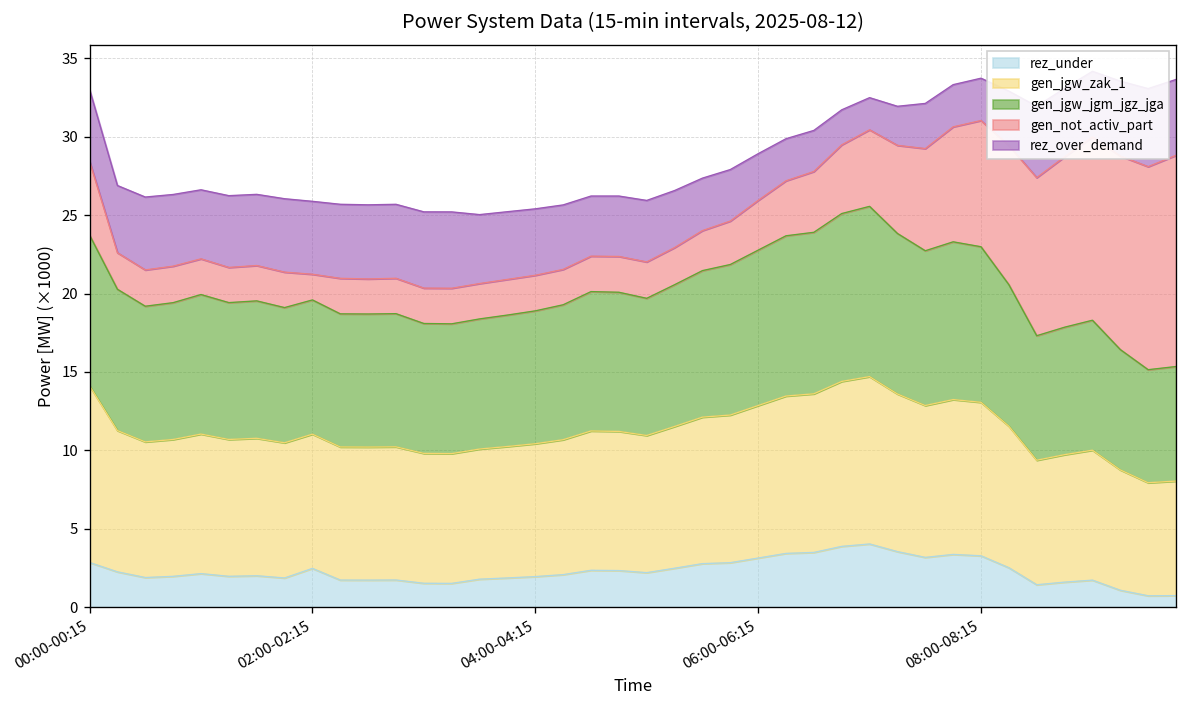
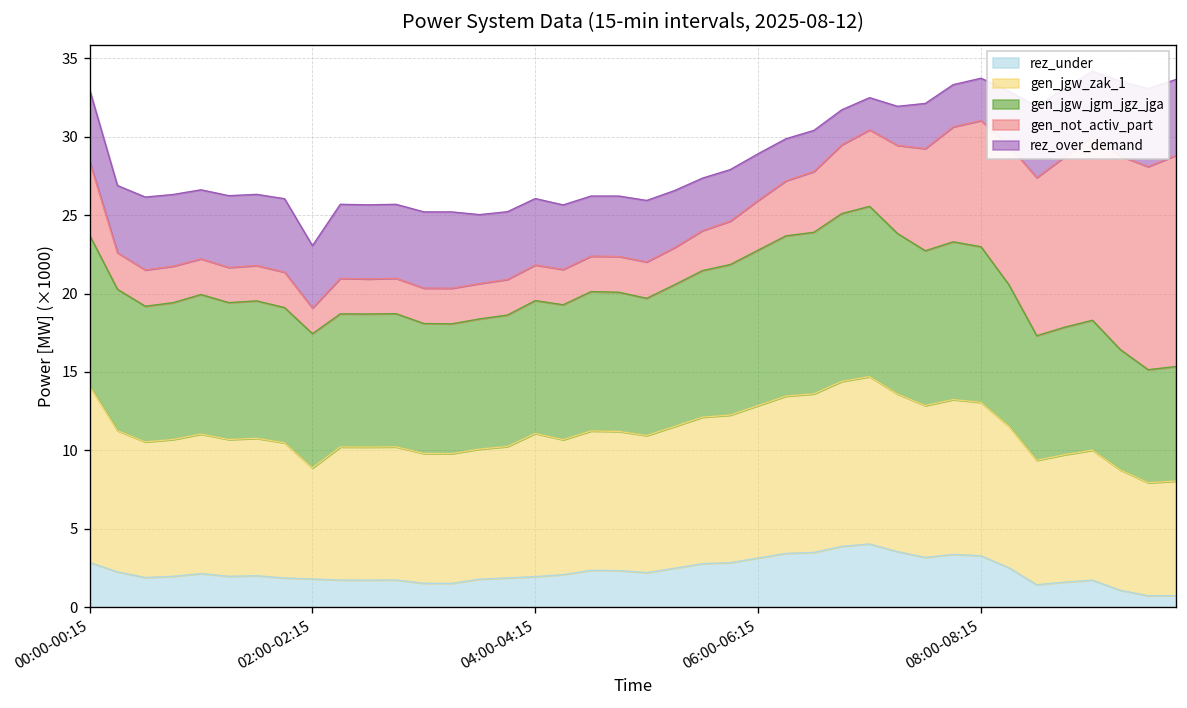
rez_under, 02:00-02:15: 2.5 -> 1.8
gen_jgw_zak_1, 02:00-02:15: 8.6 -> 7.1
rez_over_demand, 02:00-02:15: 4.7 -> 4.0
gen_jgw_zak_1, 04:00-04:15: 8.5 -> 9.1
